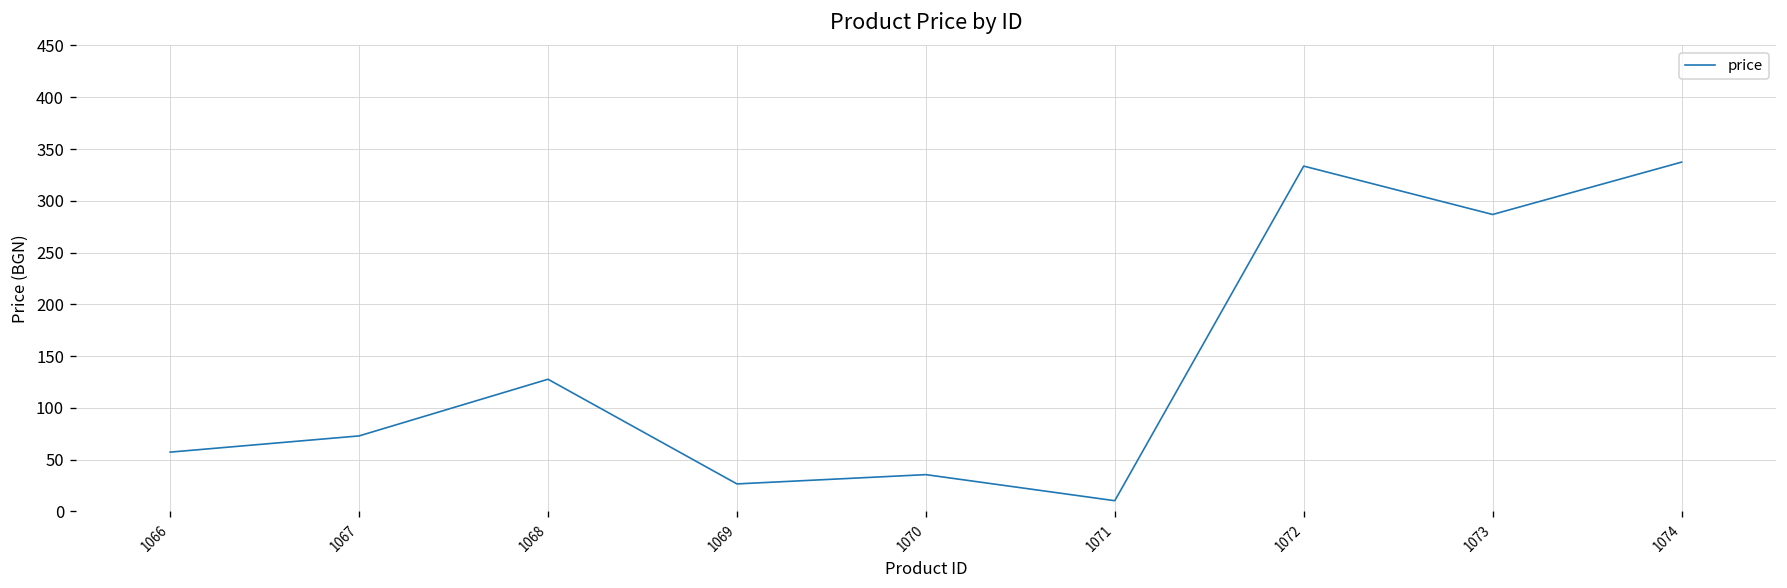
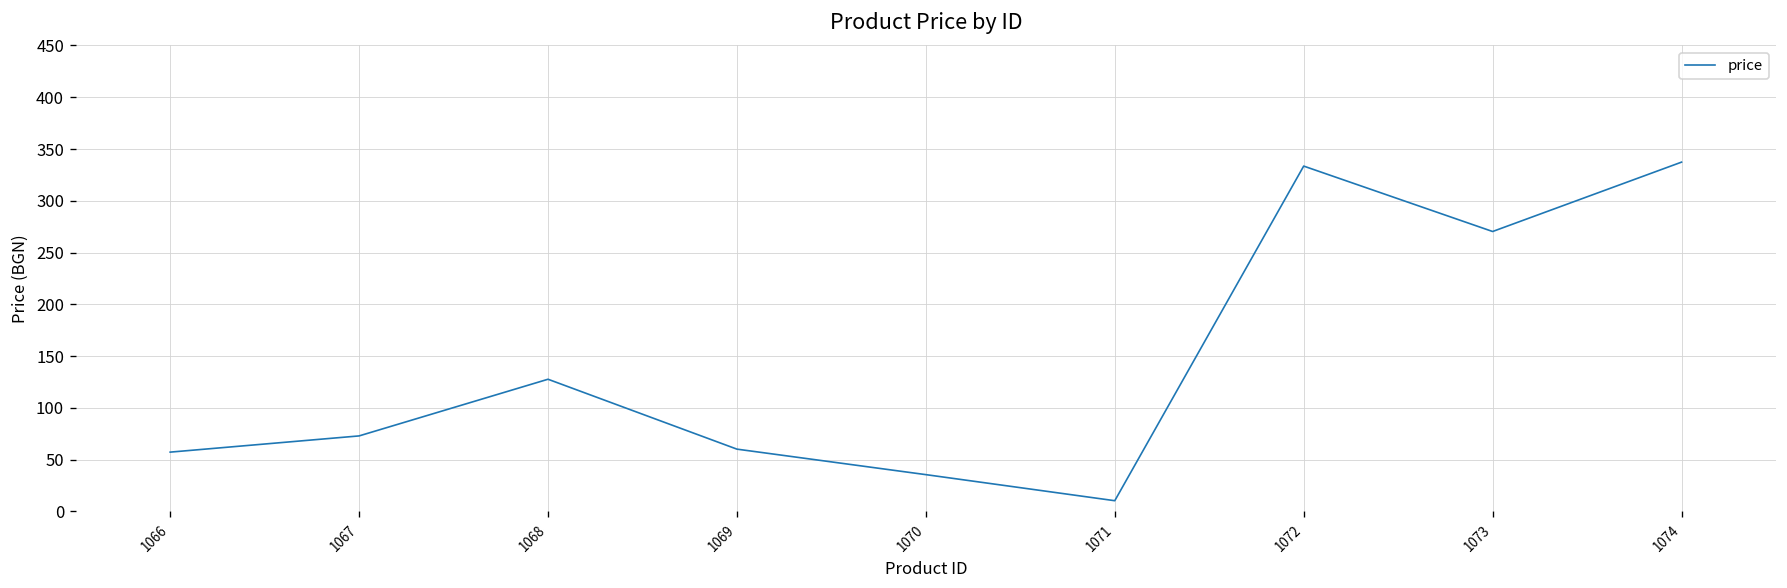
1069: 30 -> 60
1073: 290 -> 270
